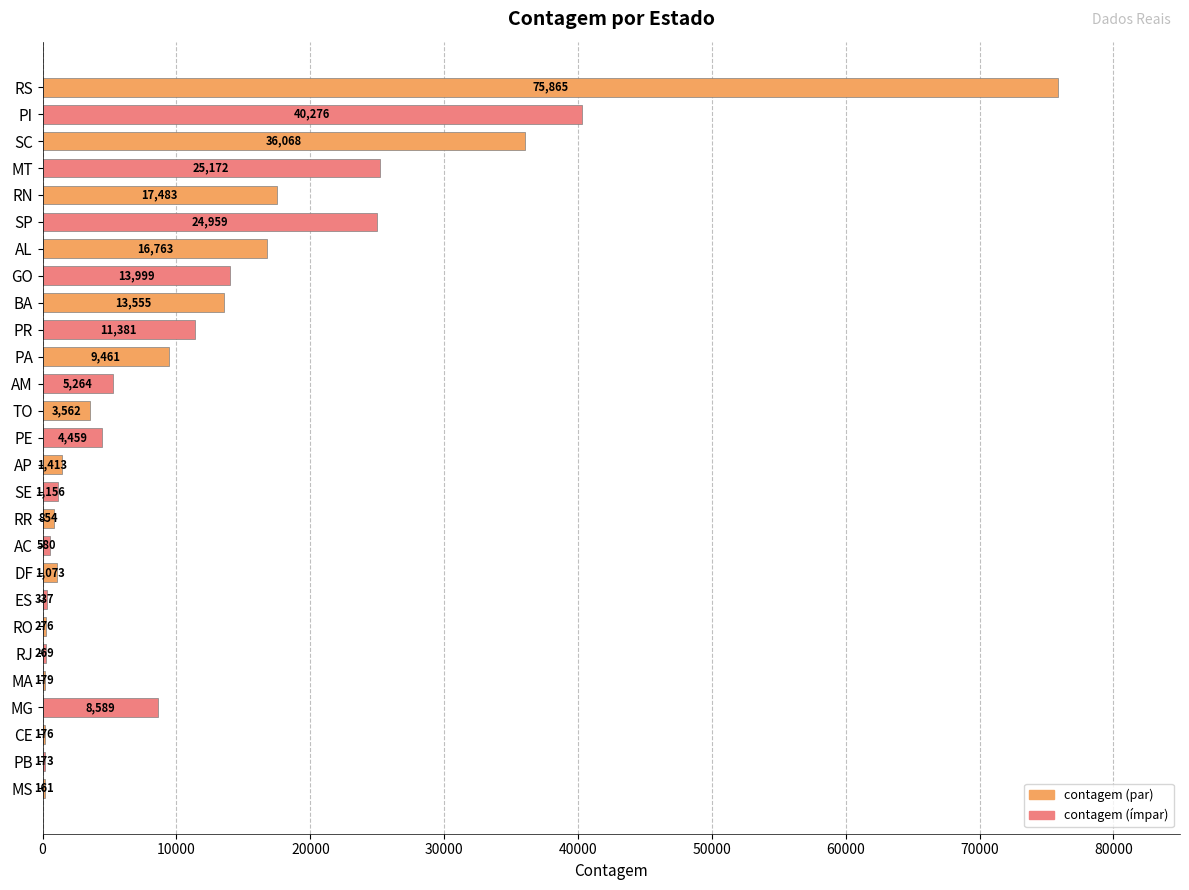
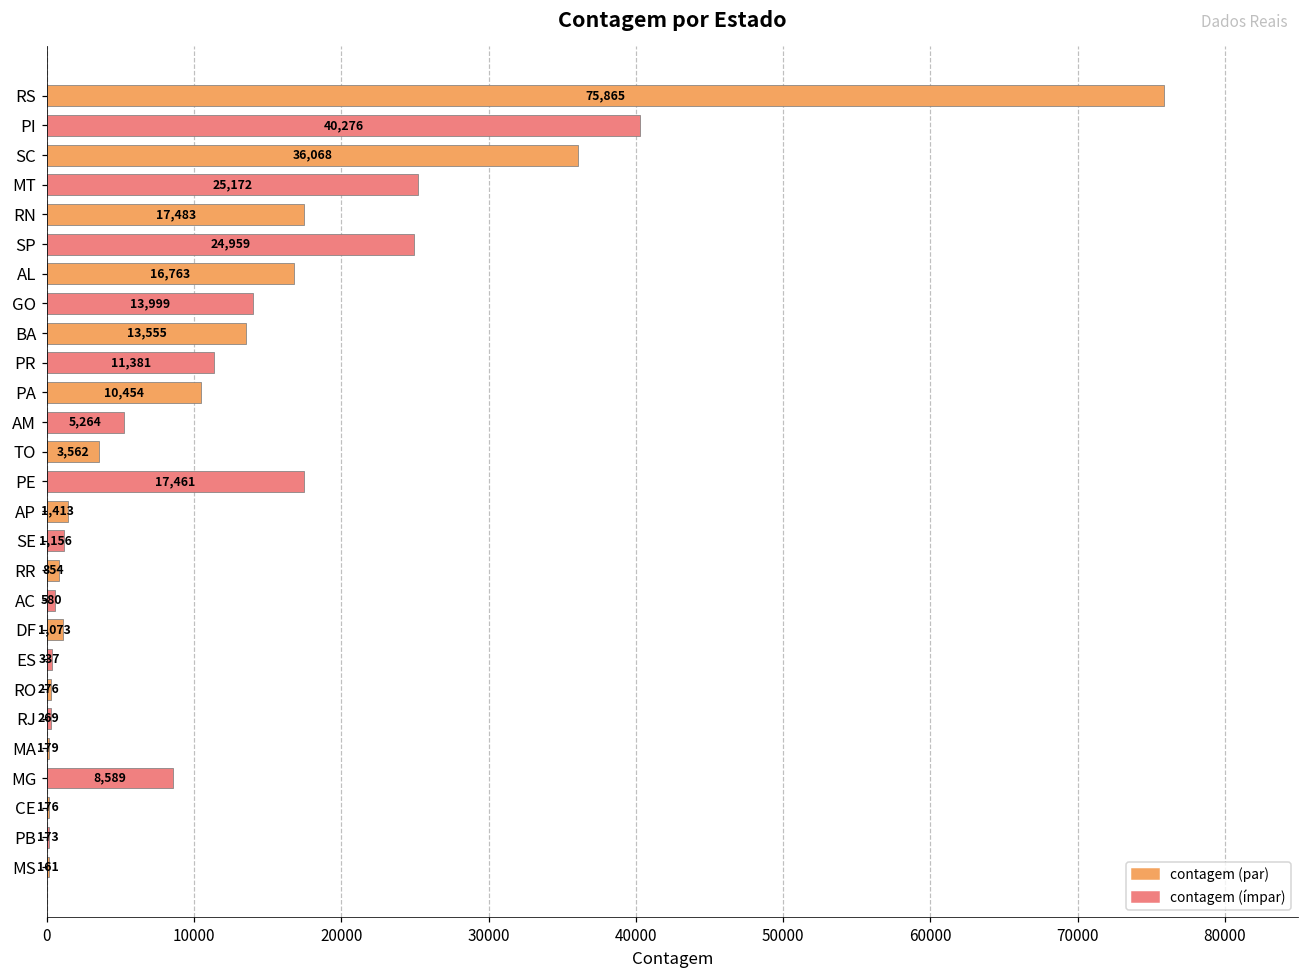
PA: 9,461 -> 10,454
PE: 4,459 -> 17,461
